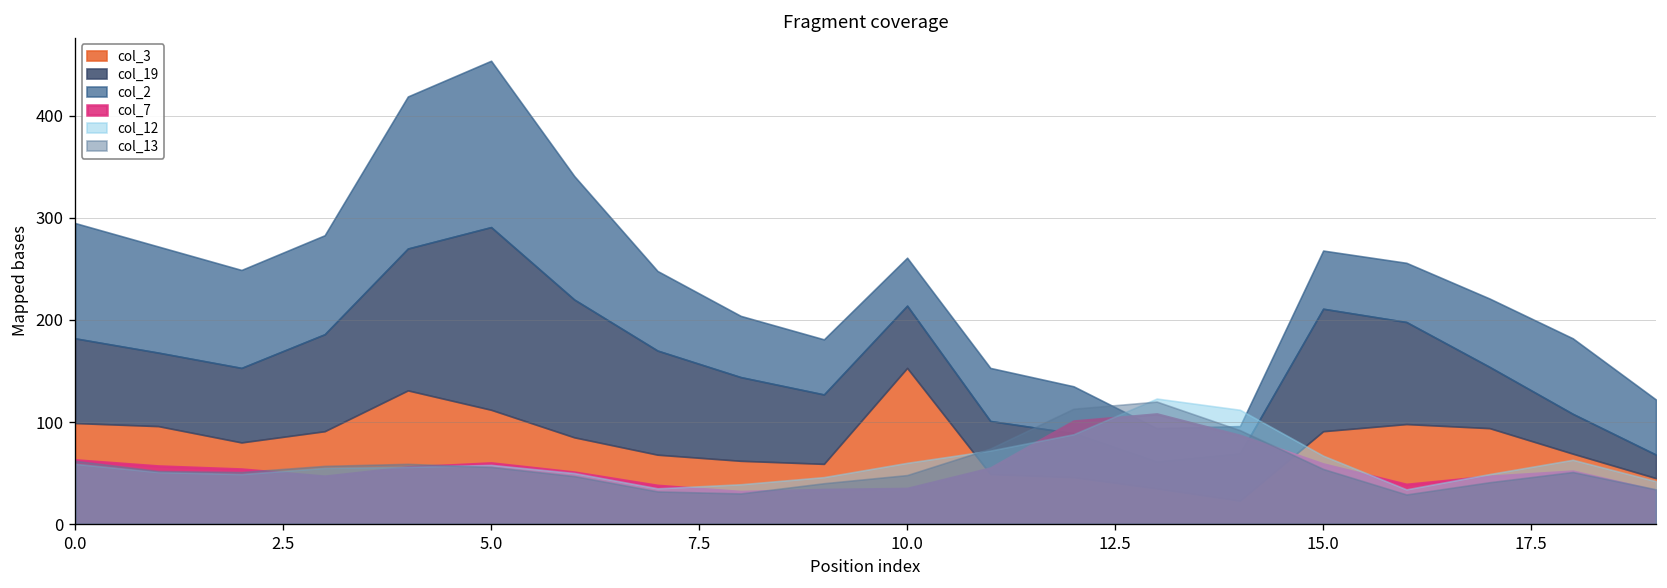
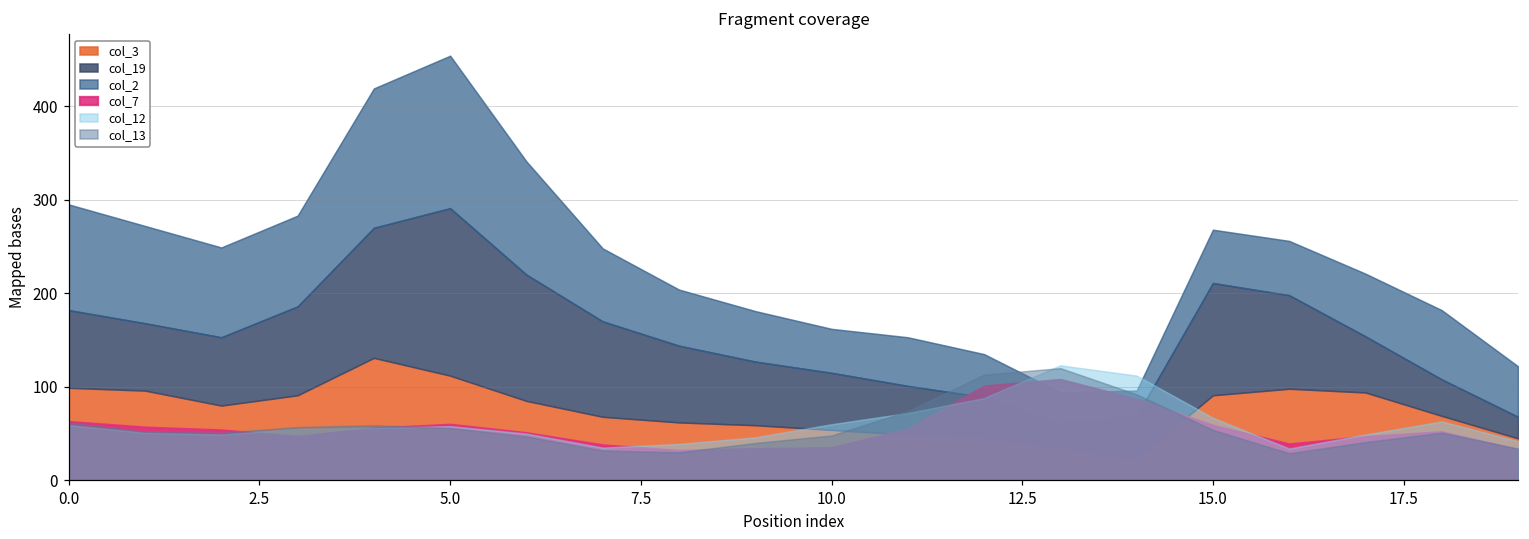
col_3, 10.0: 150 -> 50
